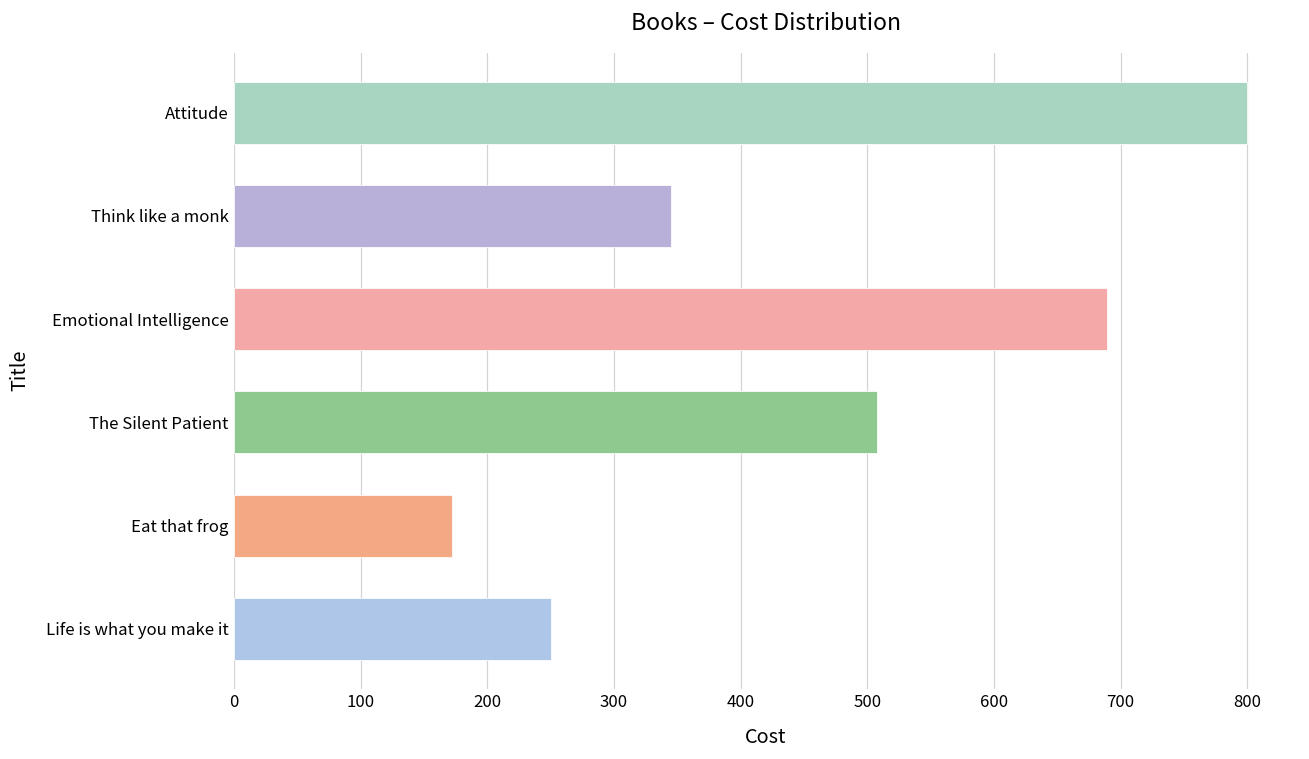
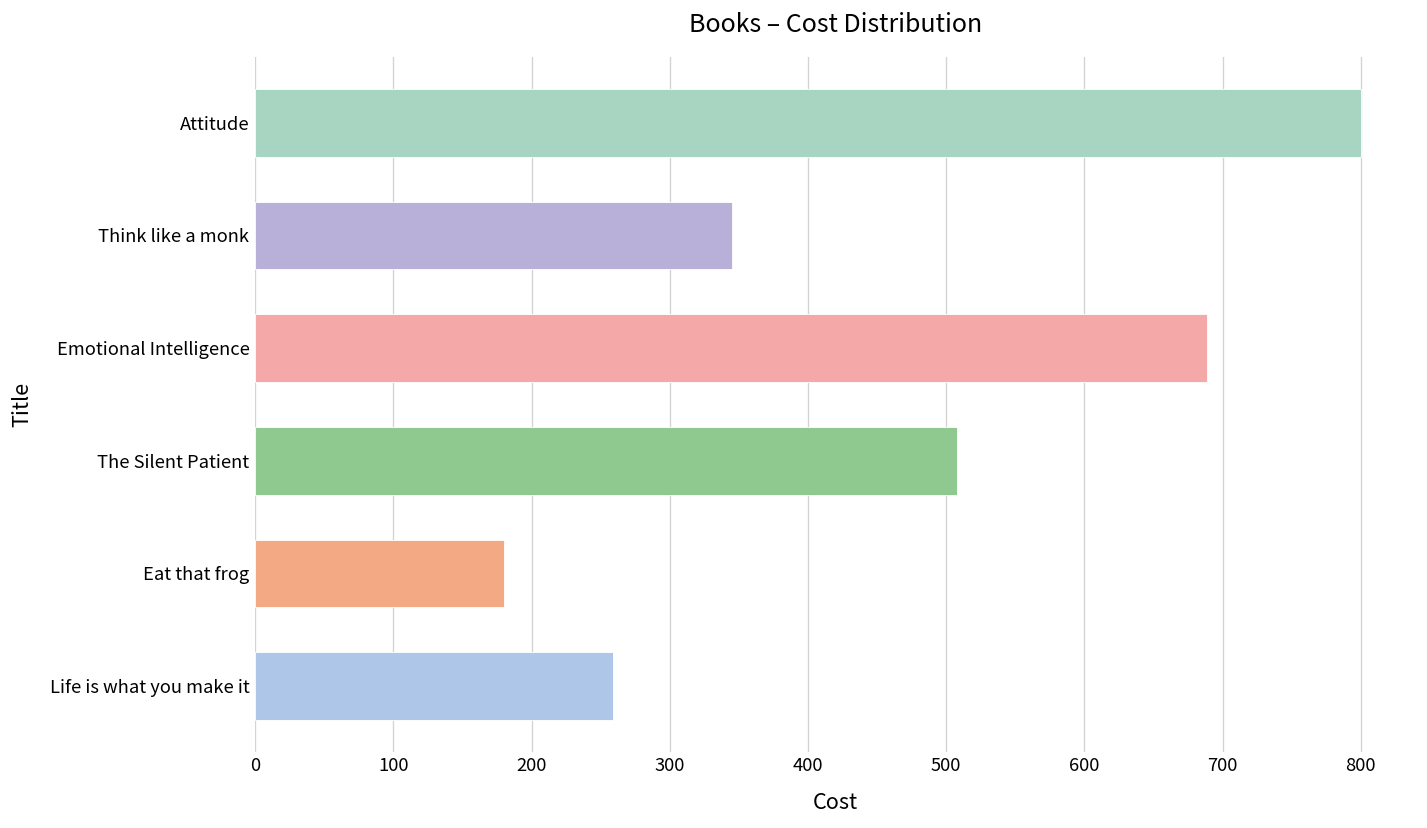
Eat that frog: 172 -> 180
Life is what you make it: 250 -> 259
